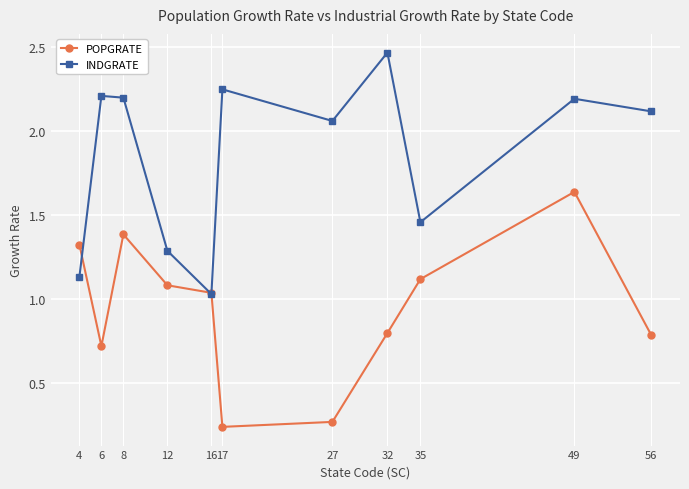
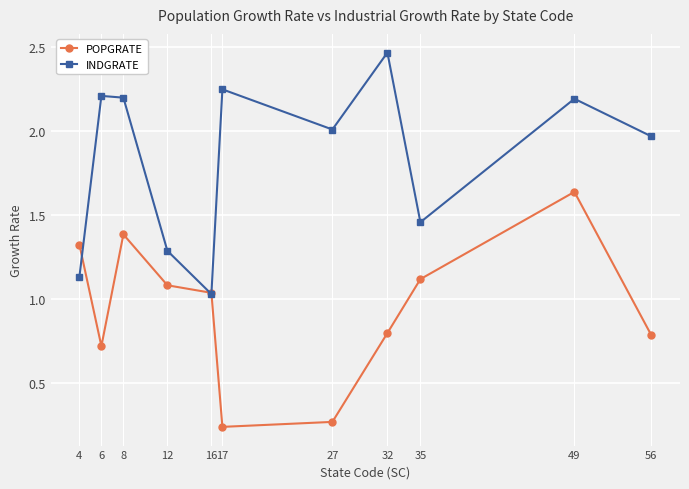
INDGRATE, 27: 2.06 -> 2.01
INDGRATE, 56: 2.12 -> 1.97
